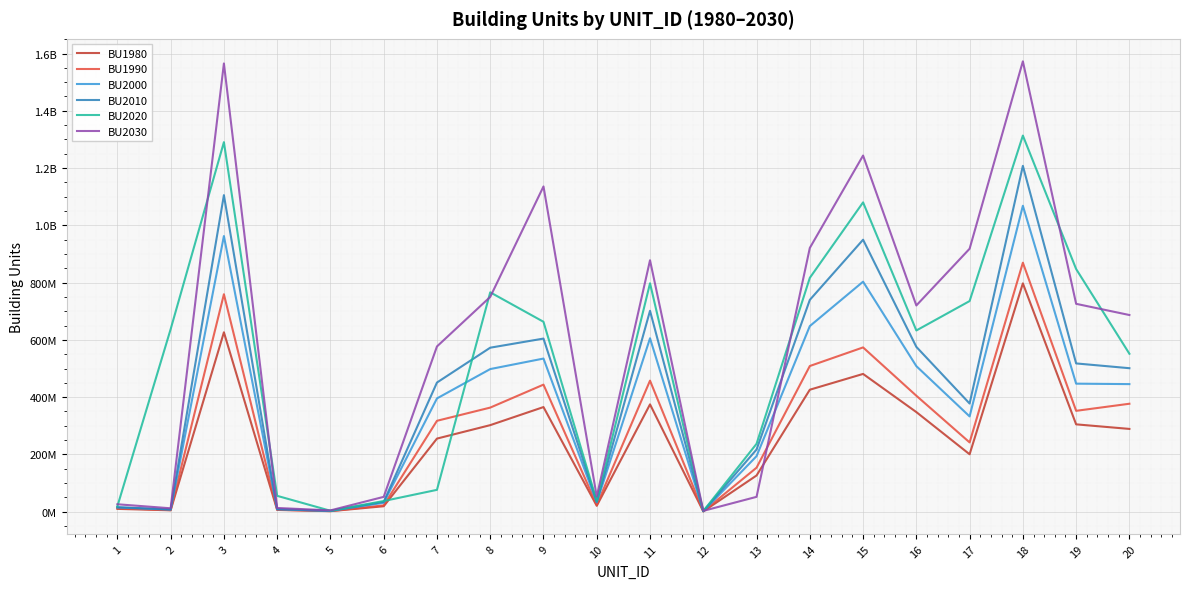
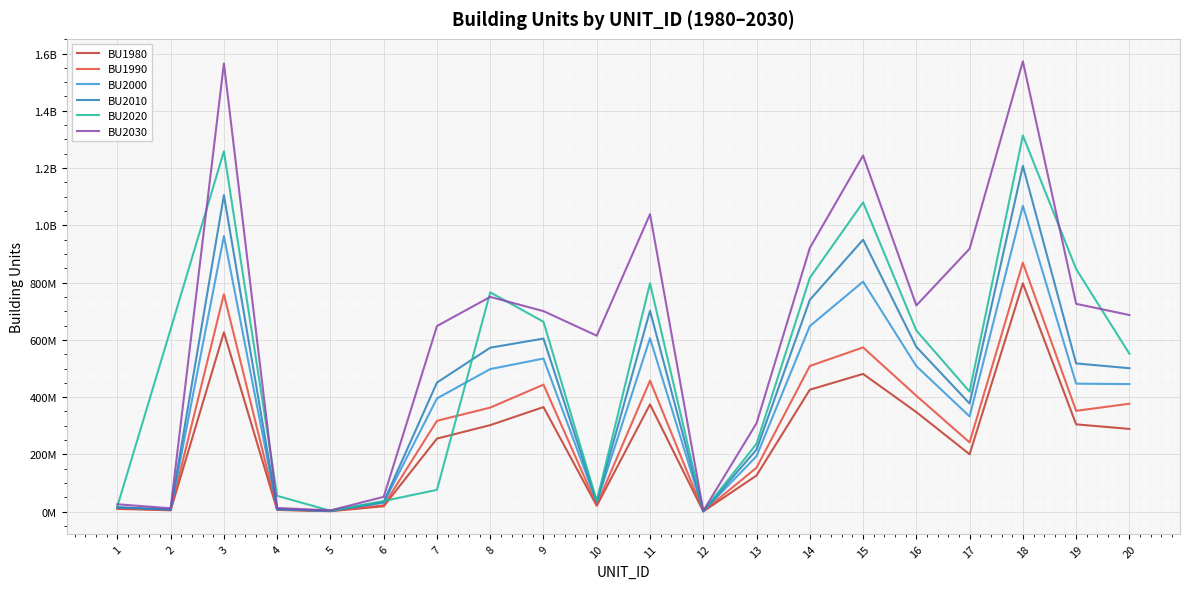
BU2020, 3: 1290000000 -> 1260000000
BU2030, 7: 580000000 -> 650000000
BU2030, 9: 1140000000 -> 700000000
BU2030, 10: 50000000 -> 610000000
BU2030, 11: 880000000 -> 1040000000
BU2030, 13: 50000000 -> 310000000
BU2020, 17: 740000000 -> 420000000
